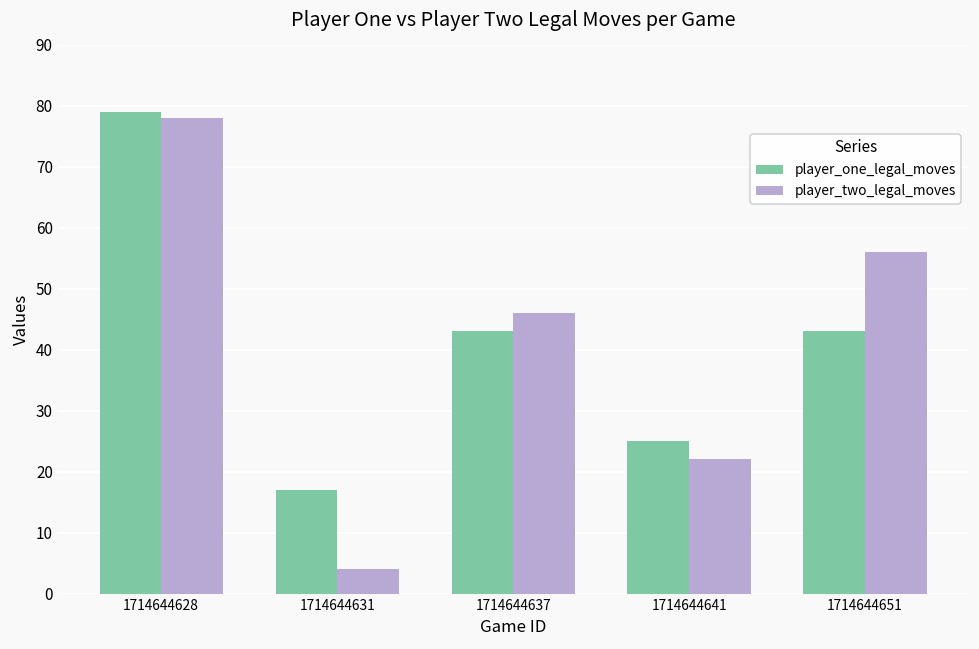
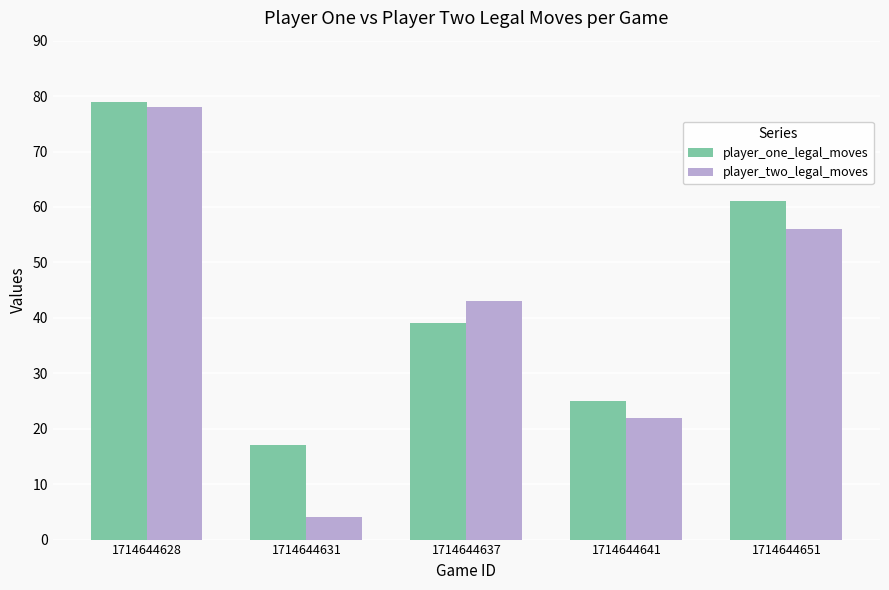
player_one_legal_moves, 1714644637: 43 -> 39
player_two_legal_moves, 1714644637: 46 -> 43
player_one_legal_moves, 1714644651: 43 -> 61
